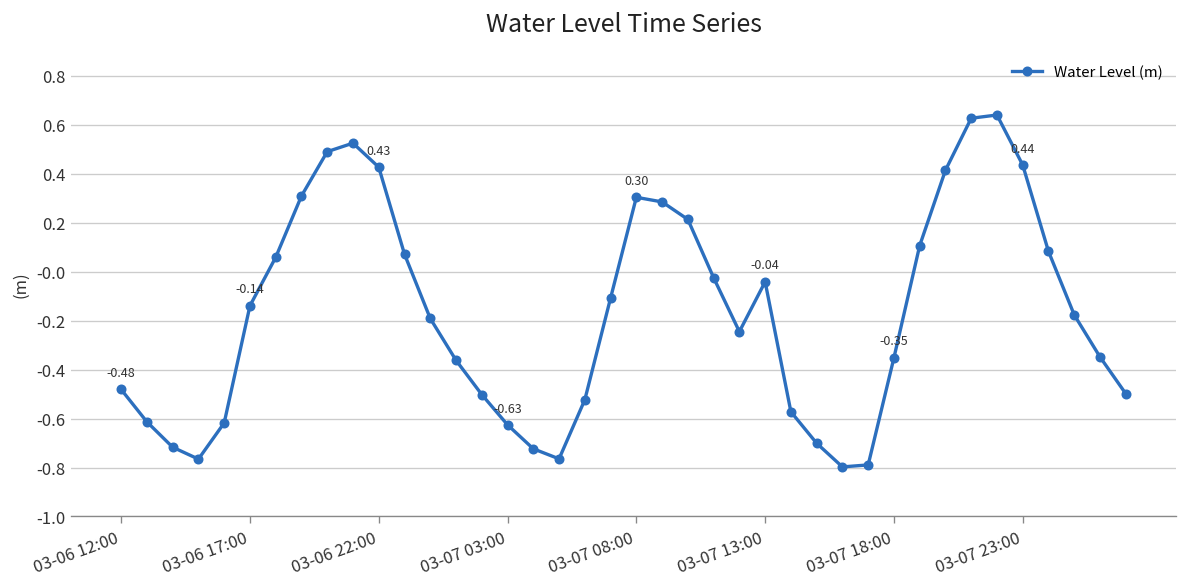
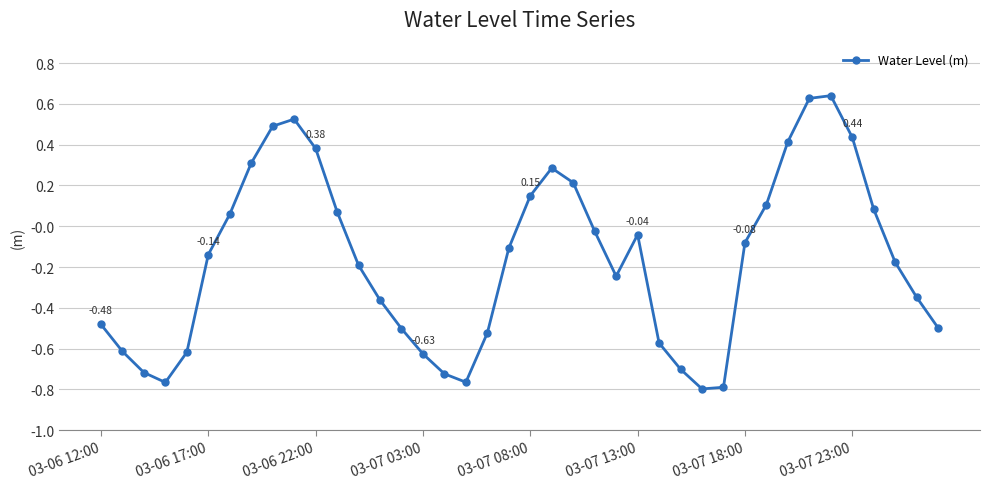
03-06 22:00: 0.43 -> 0.38
03-07 08:00: 0.30 -> 0.15
03-07 18:00: -0.35 -> -0.08
